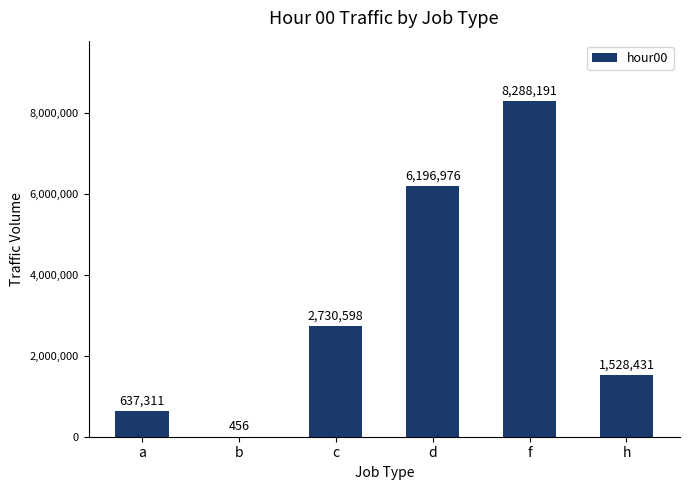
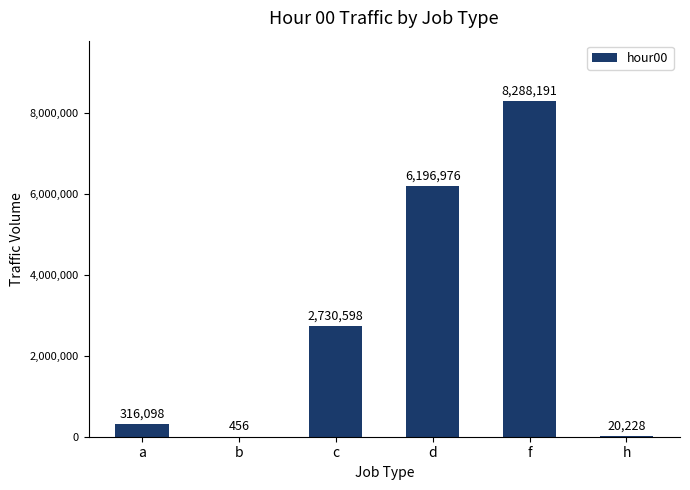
a: 637,311 -> 316,098
h: 1,528,431 -> 20,228
